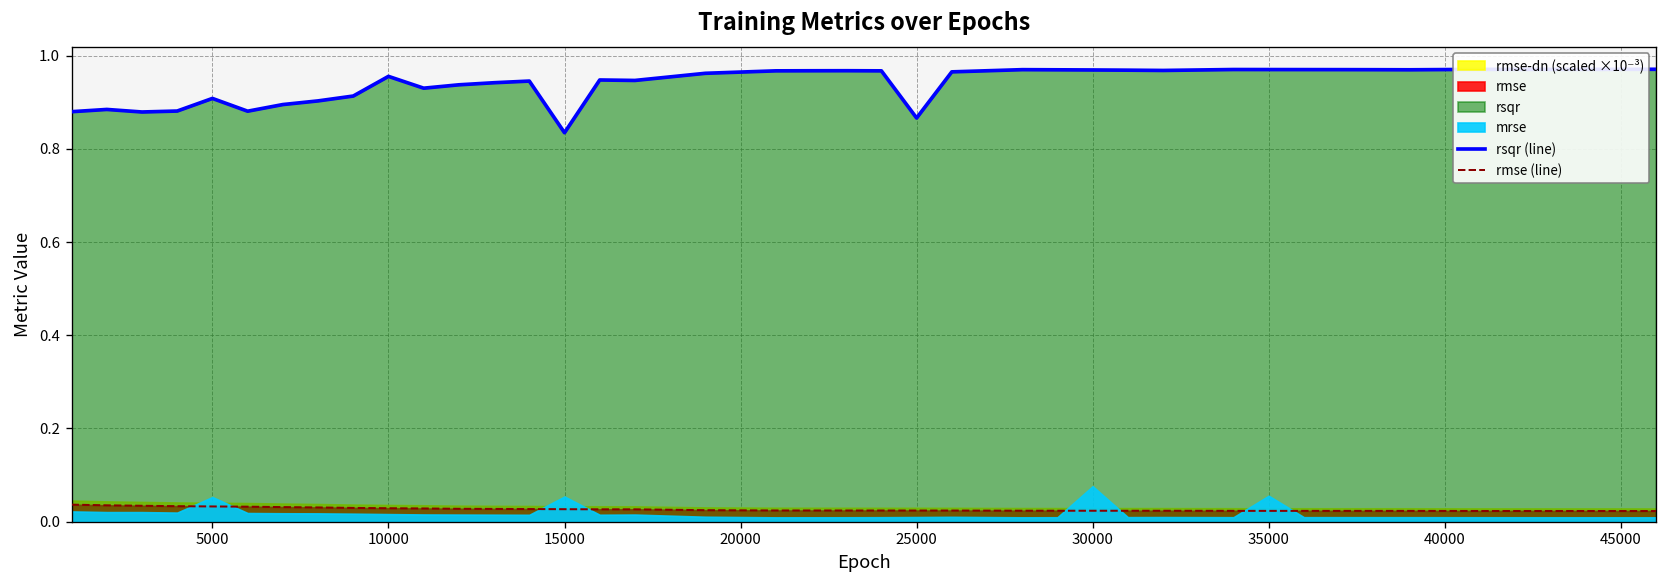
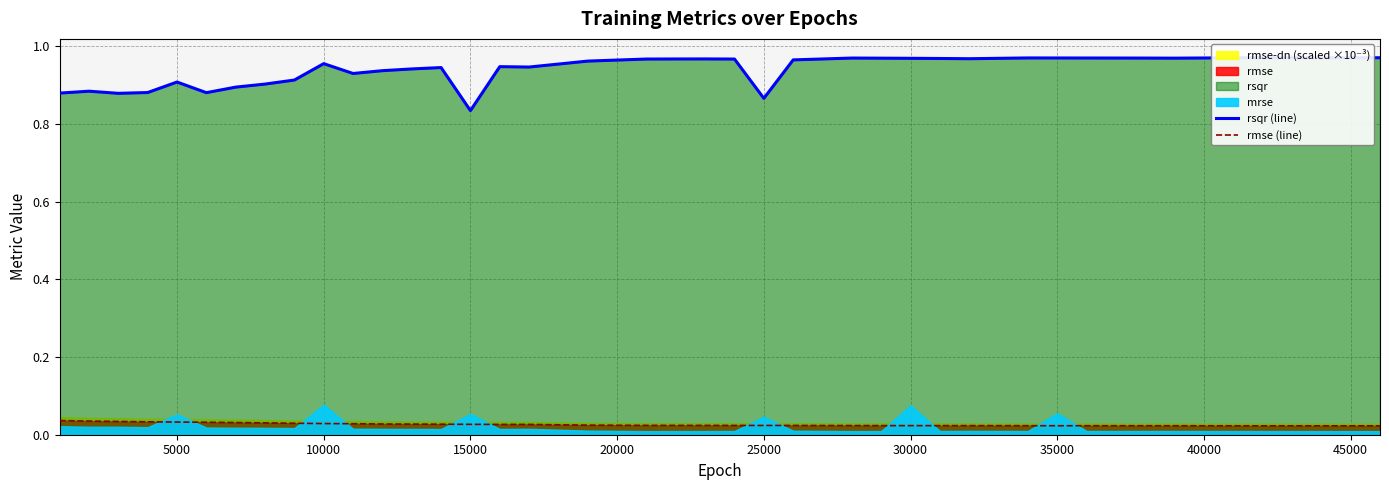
mrse, 10000: 0.02 -> 0.08
mrse, 25000: 0.01 -> 0.05
